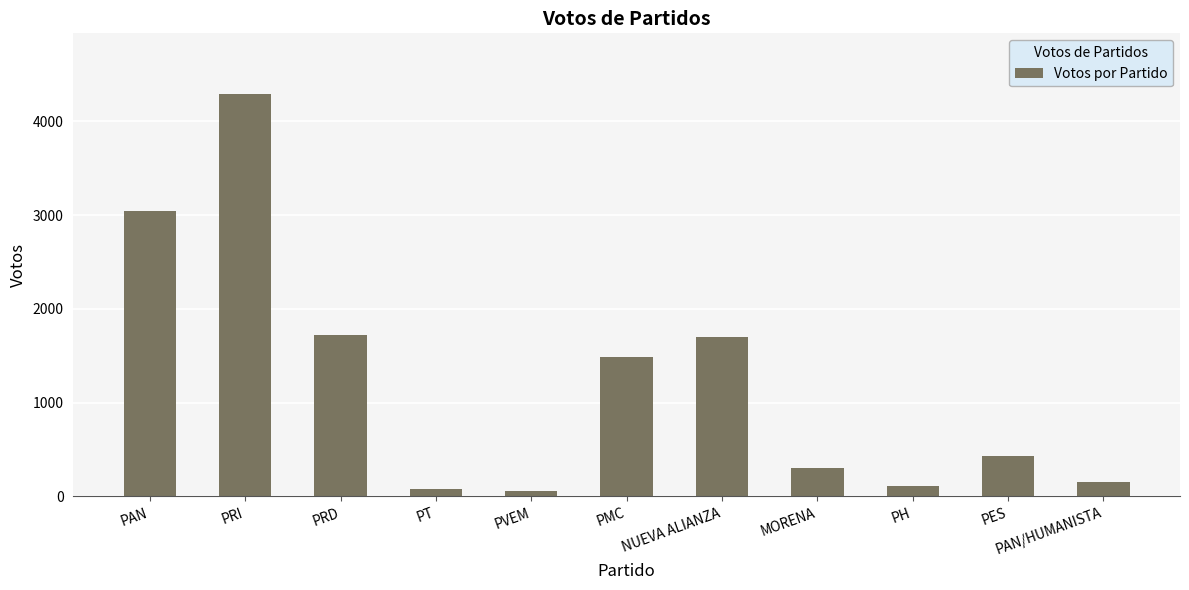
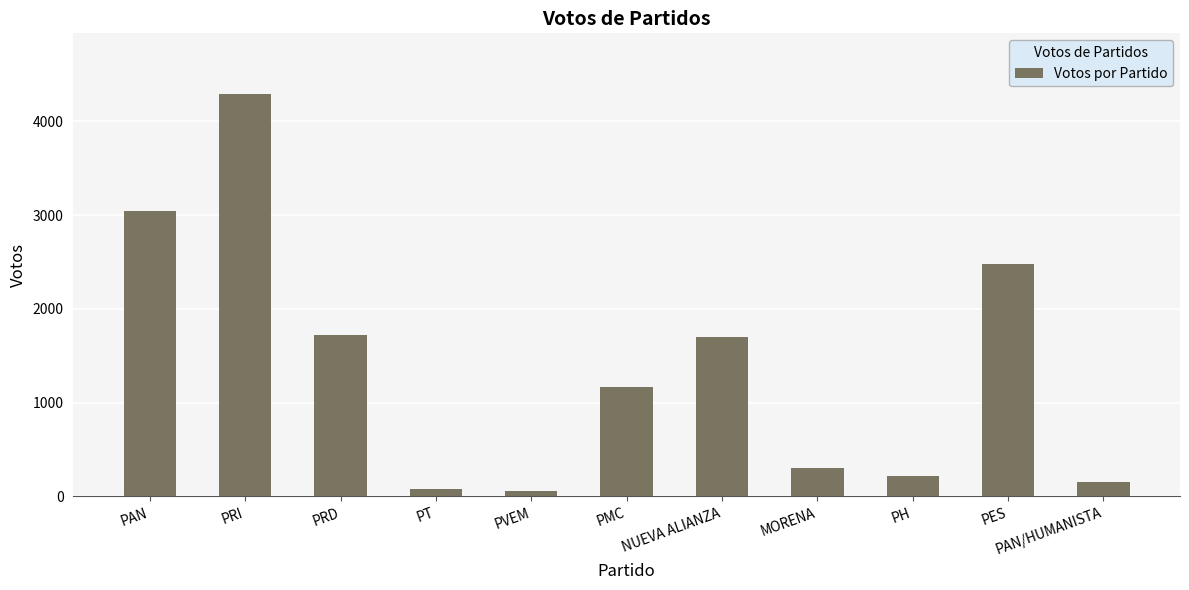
PMC: 1500 -> 1200
PH: 100 -> 200
PES: 400 -> 2500
